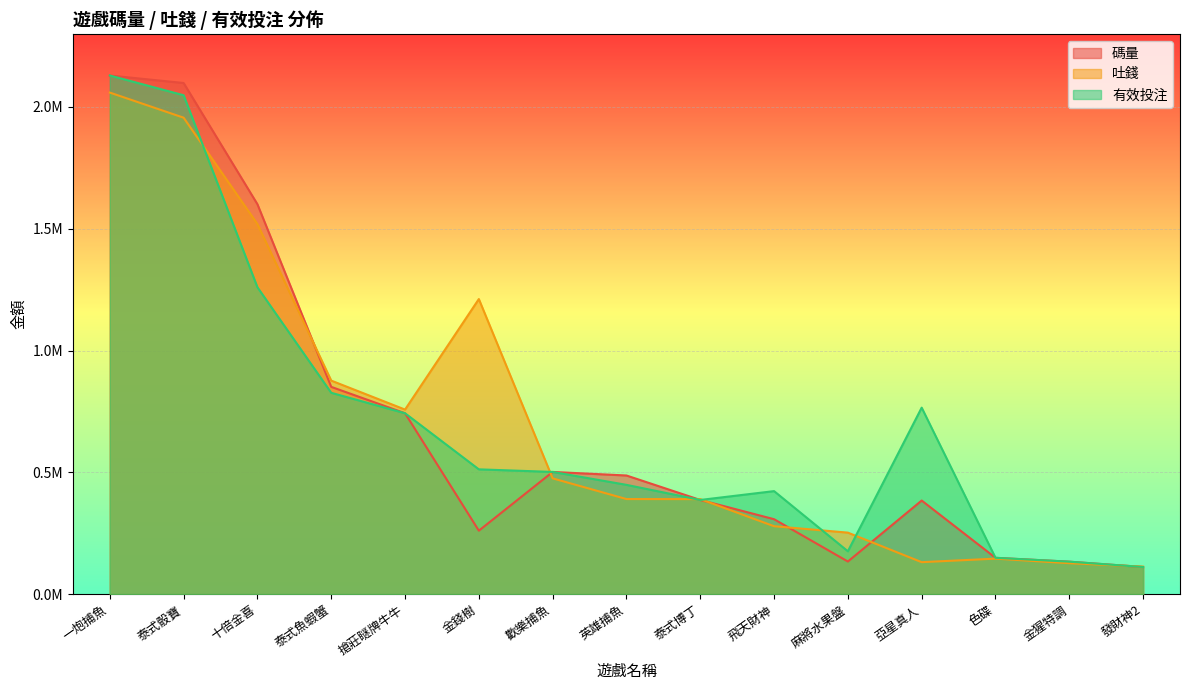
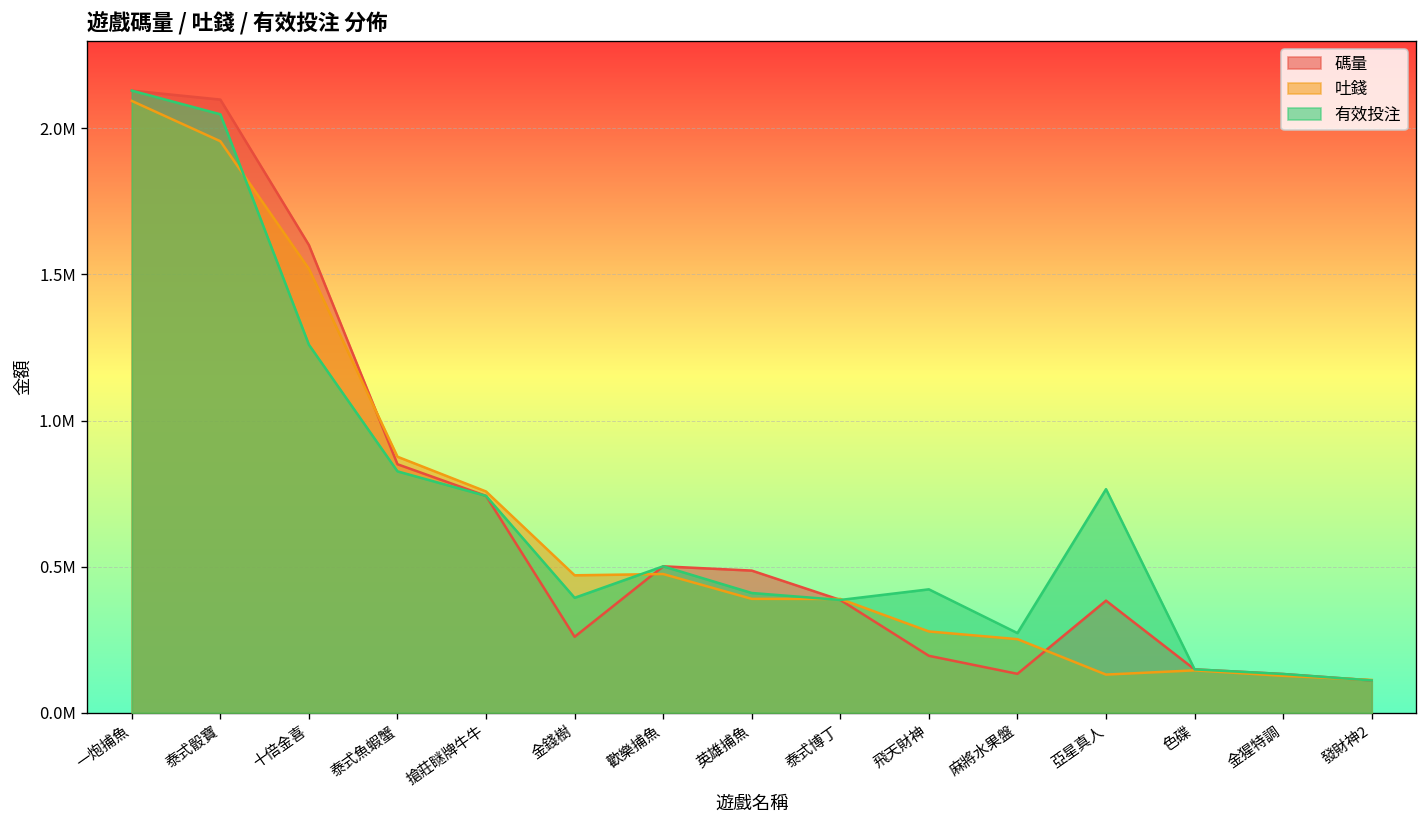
吐錢, 一炮捕魚: 2060000 -> 2090000
吐錢, 金錢樹: 1210000 -> 470000
有效投注, 金錢樹: 510000 -> 390000
有效投注, 英雄捕魚: 450000 -> 410000
碼量, 飛天財神: 310000 -> 200000
有效投注, 麻將水果盤: 180000 -> 270000
